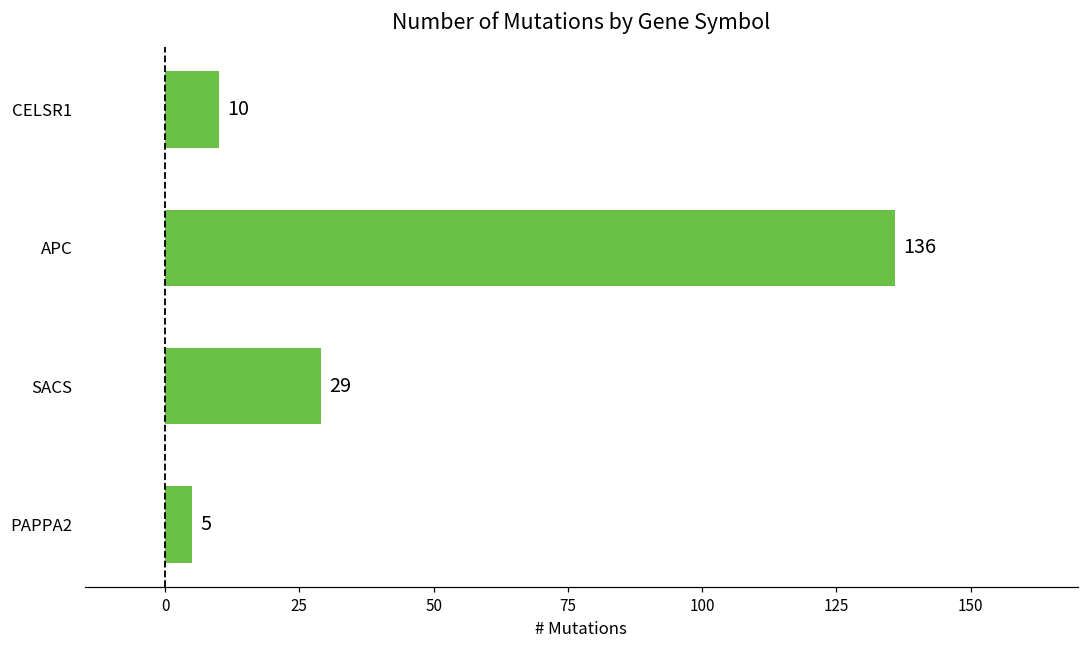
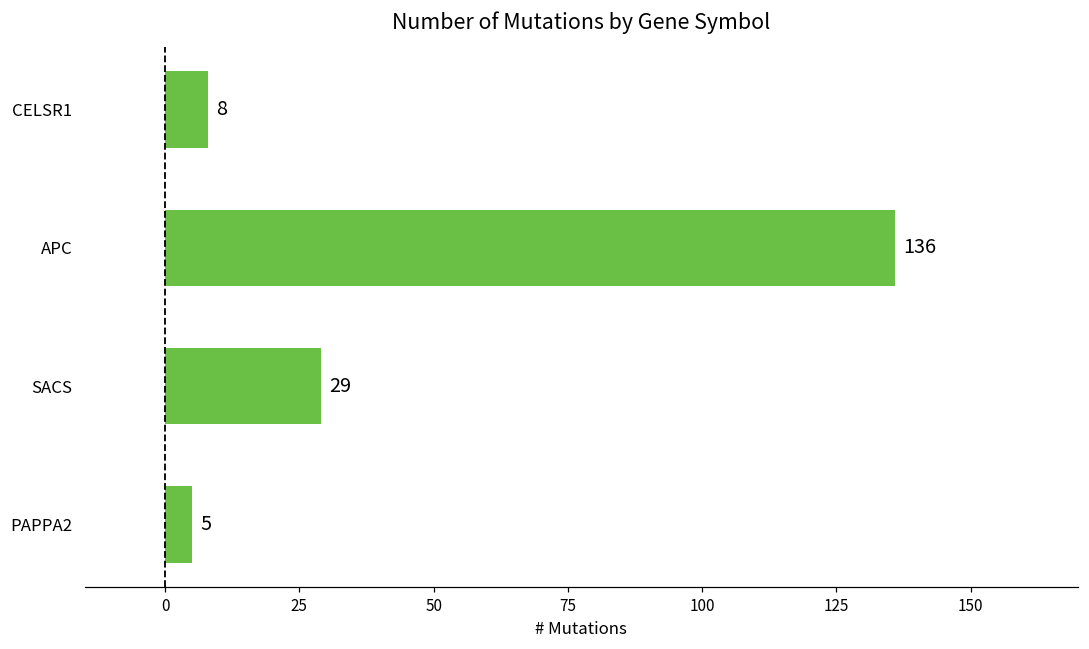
CELSR1: 10 -> 8
